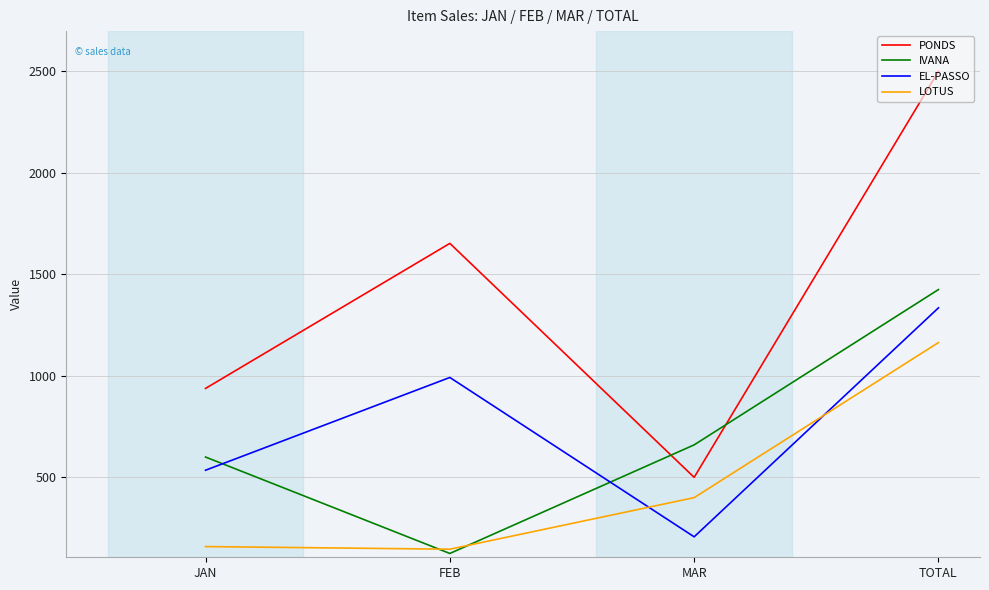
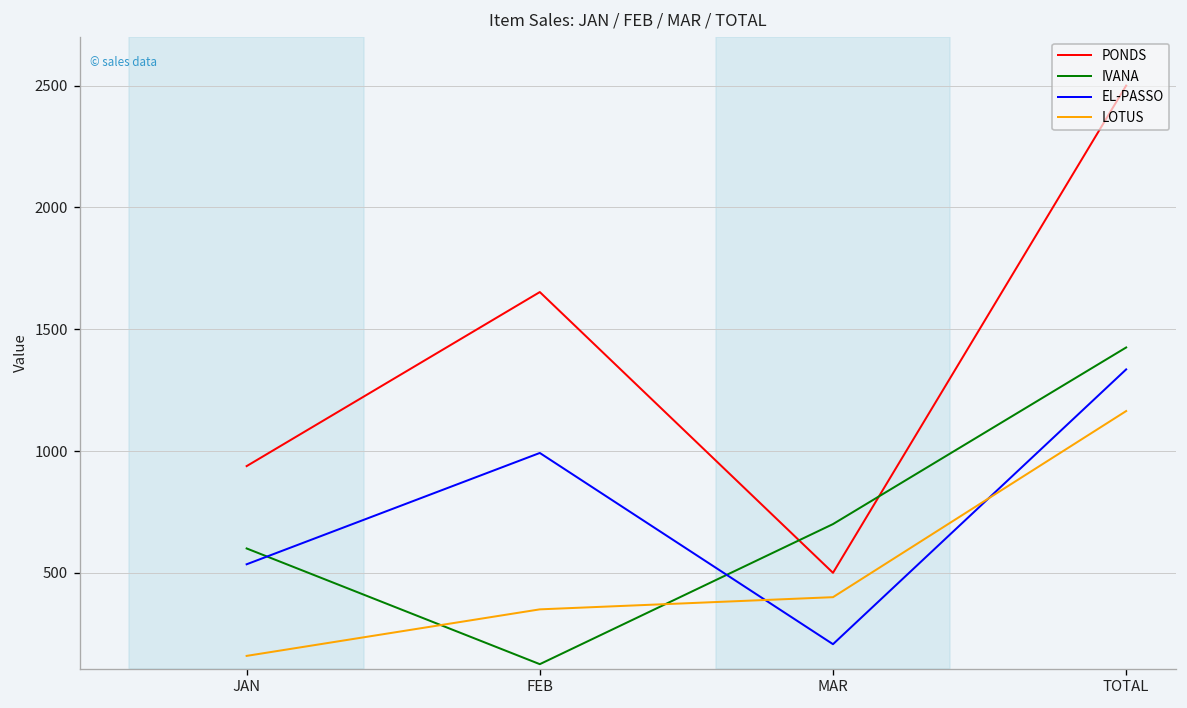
LOTUS, FEB: 150 -> 350
IVANA, MAR: 660 -> 700
